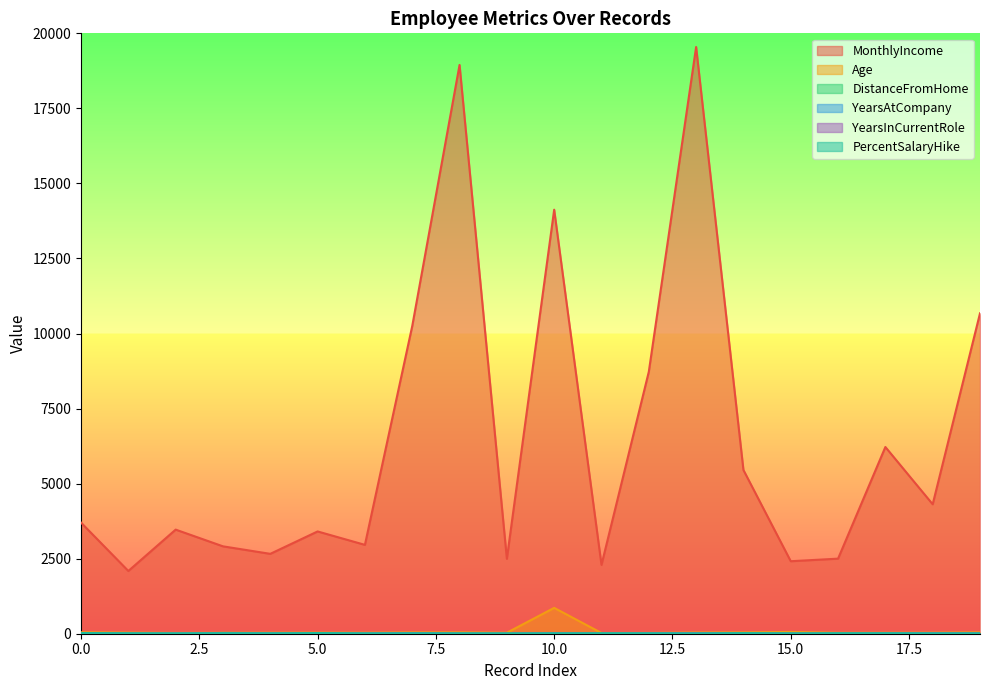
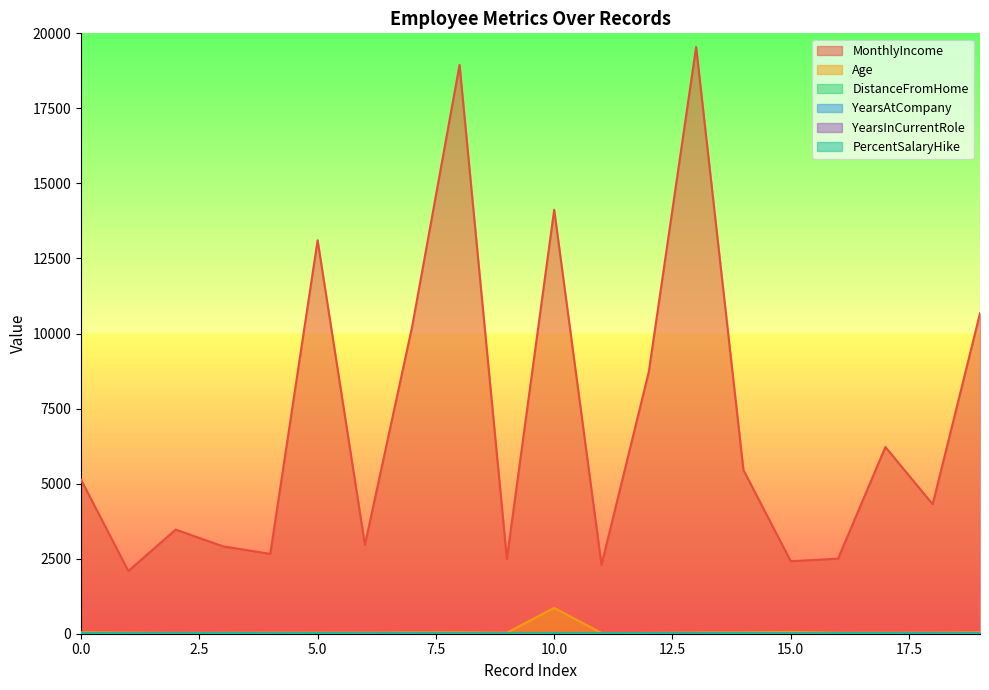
MonthlyIncome, 0.0: 3700 -> 5100
MonthlyIncome, 5.0: 3400 -> 13100
